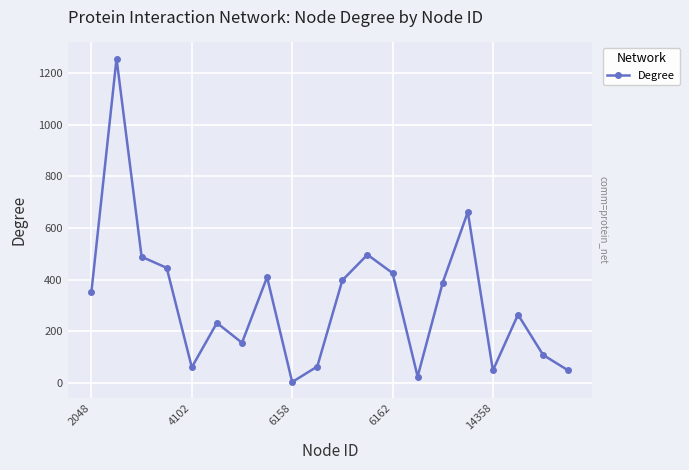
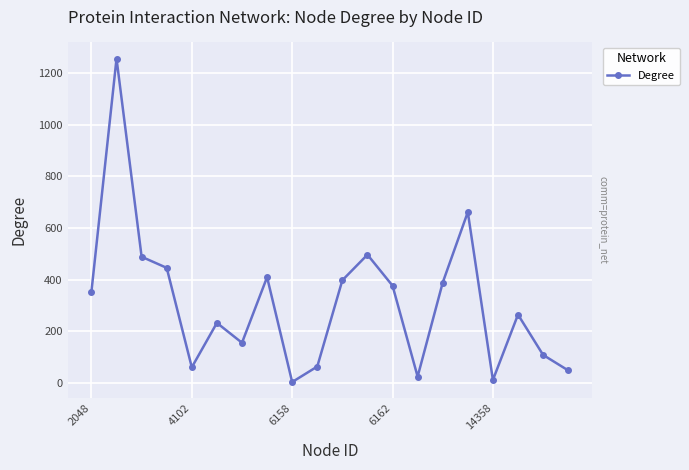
6162: 430 -> 380
14358: 50 -> 10
